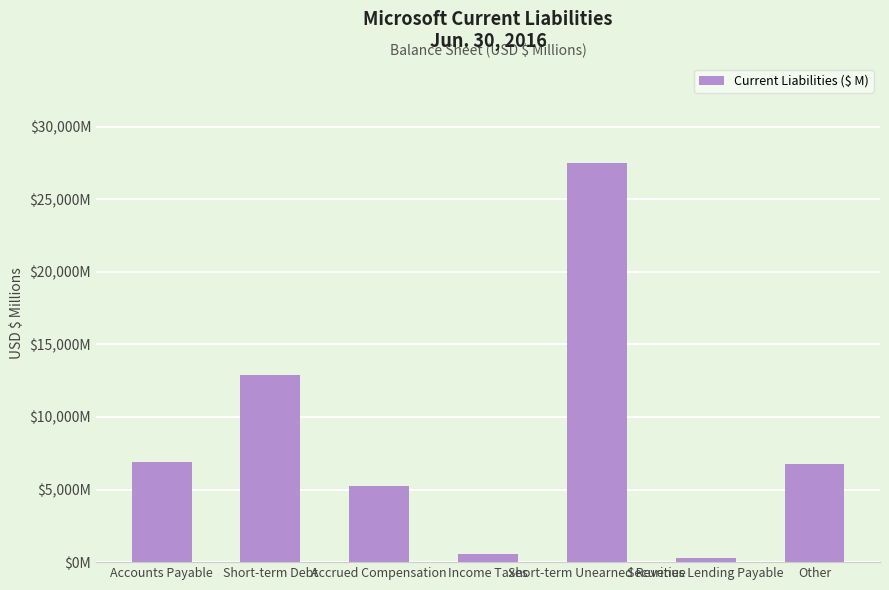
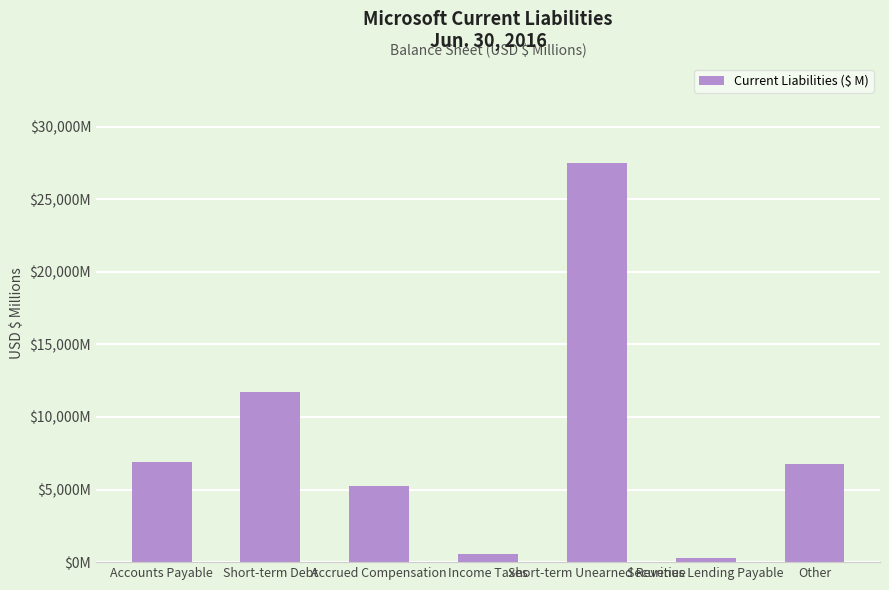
Short-term Debt: $12,900,000,000 -> $11,700,000,000
